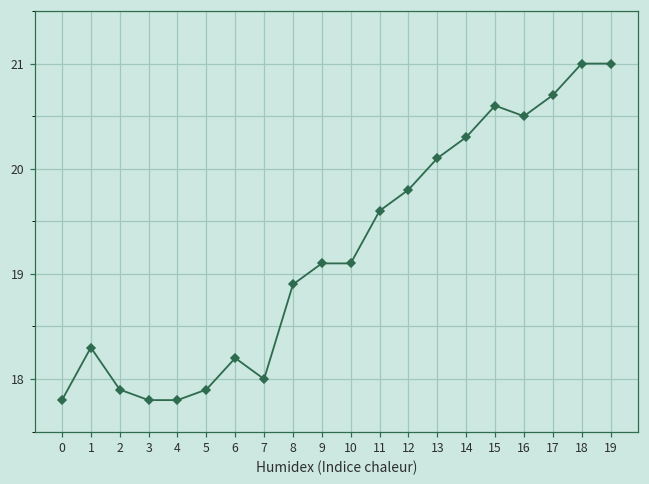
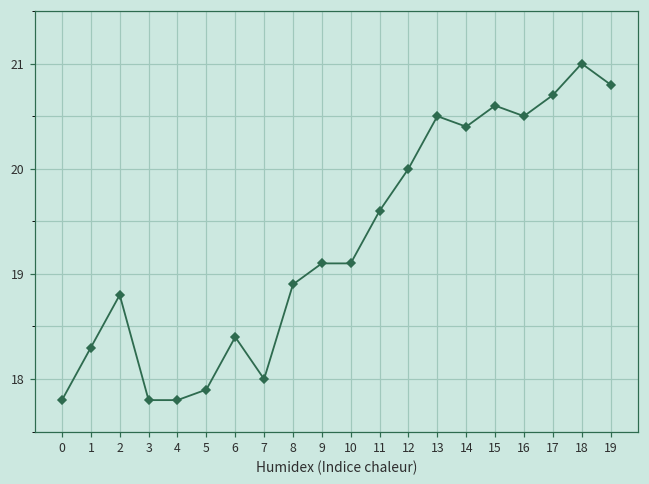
2: 17.9 -> 18.8
6: 18.2 -> 18.4
12: 19.8 -> 20.0
13: 20.1 -> 20.5
14: 20.3 -> 20.4
19: 21.0 -> 20.8
